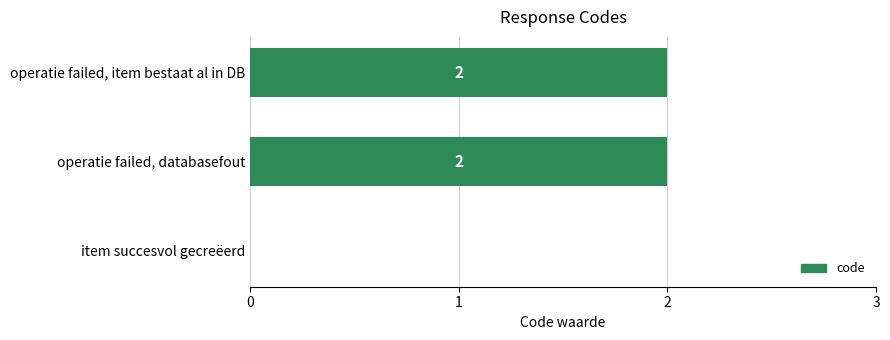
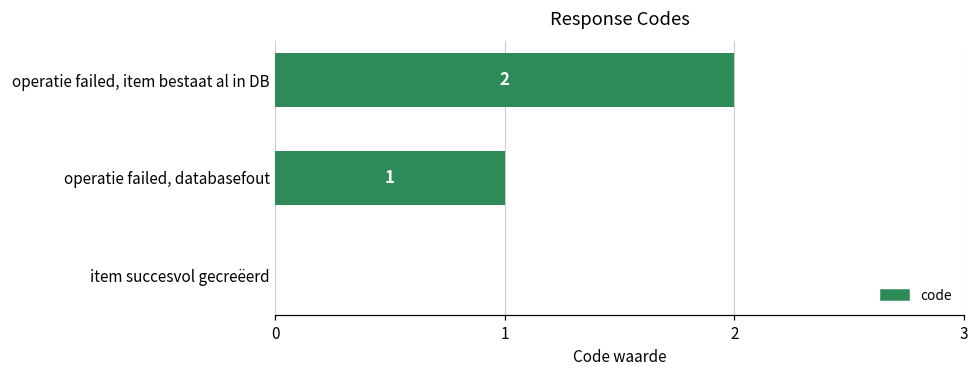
operatie failed, databasefout: 2 -> 1
